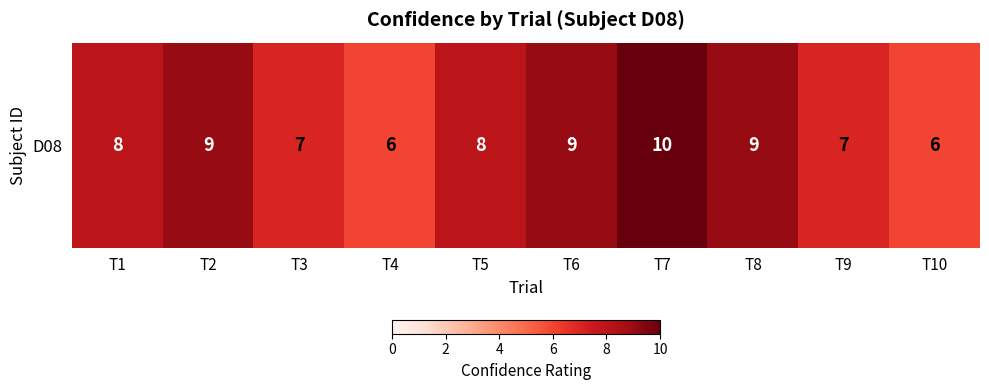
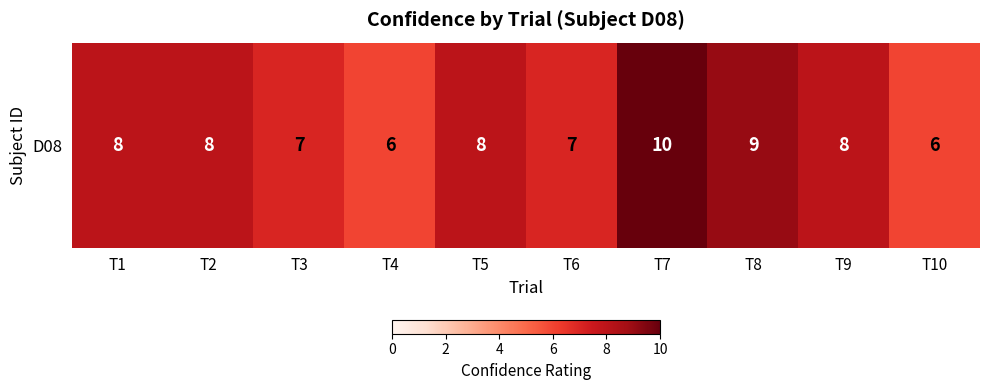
D08, T2: 9 -> 8
D08, T6: 9 -> 7
D08, T9: 7 -> 8
